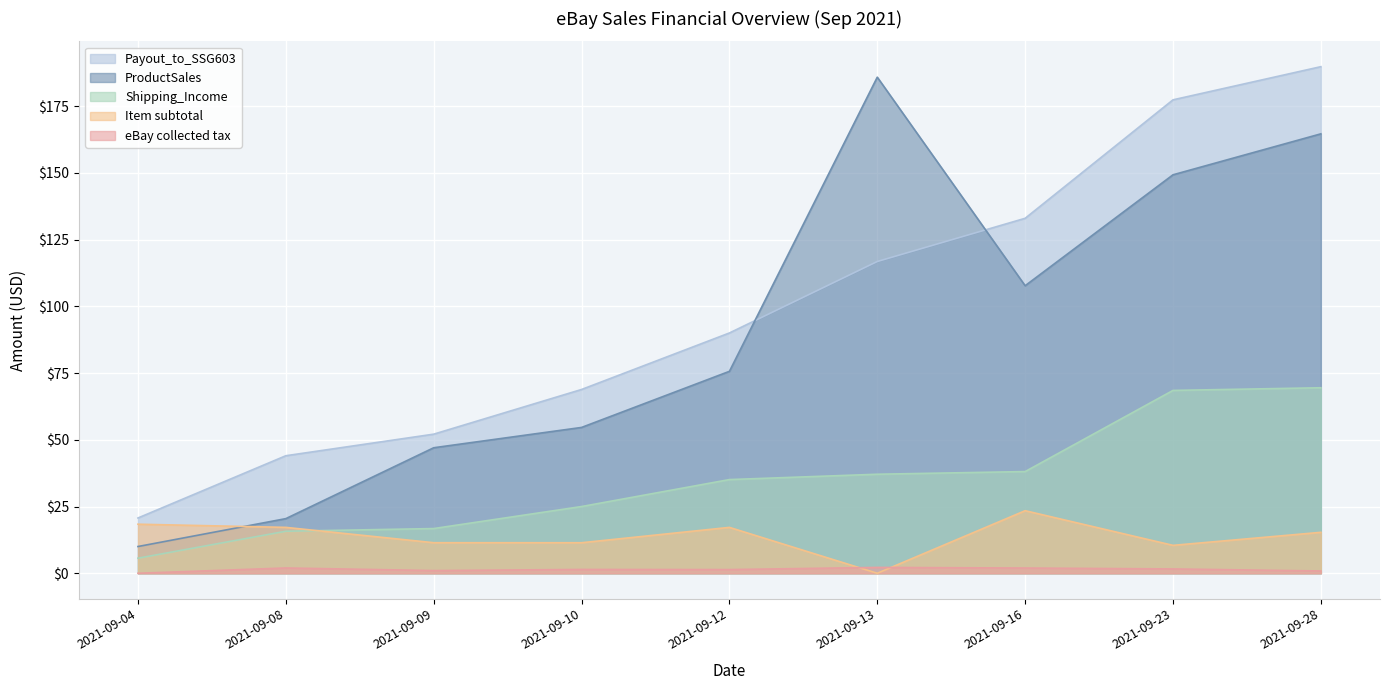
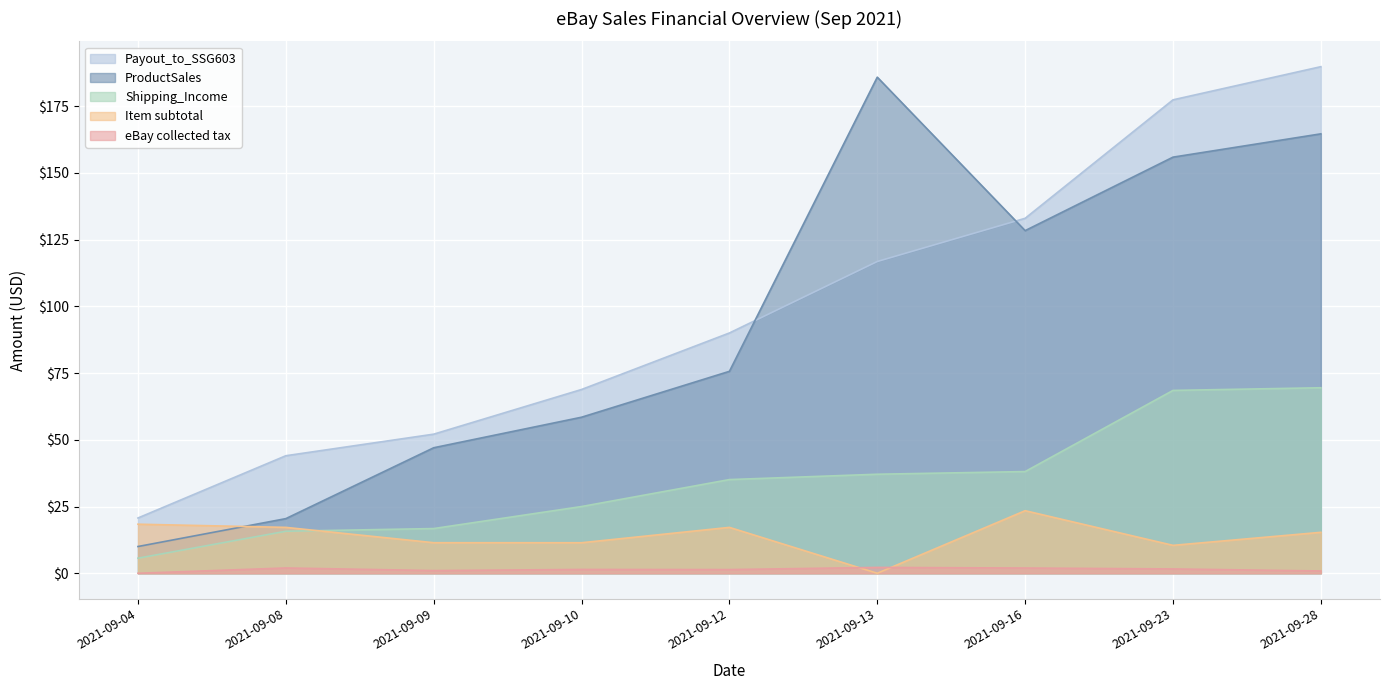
ProductSales, 2021-09-10: $55 -> $58
ProductSales, 2021-09-16: $108 -> $128
ProductSales, 2021-09-23: $149 -> $156
